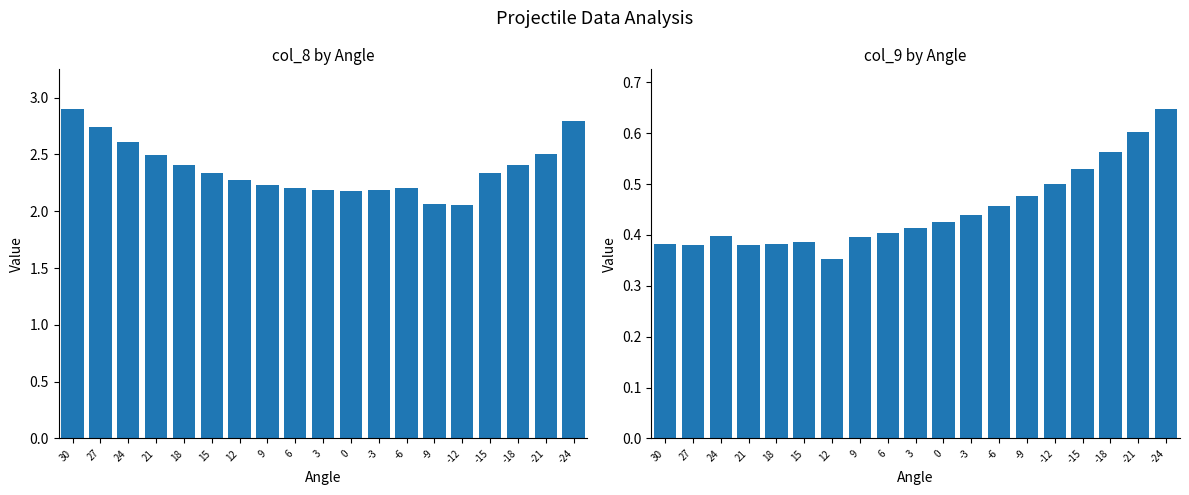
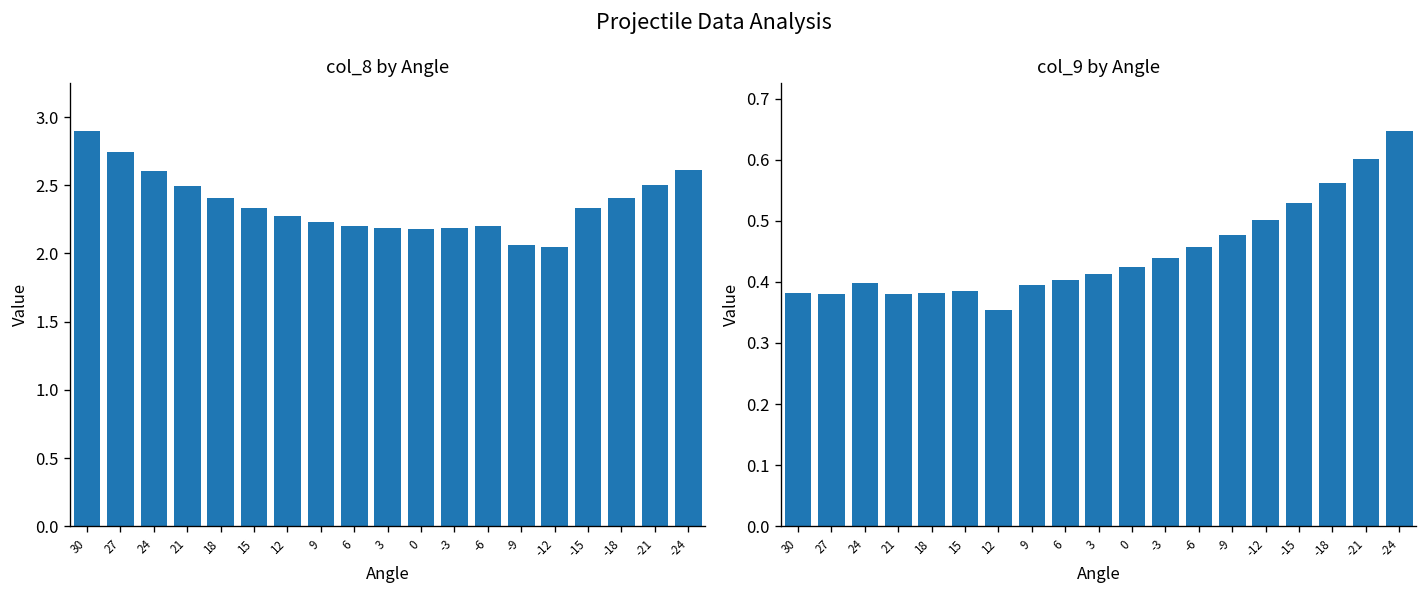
col_8 by Angle, -24: 2.80 -> 2.61
